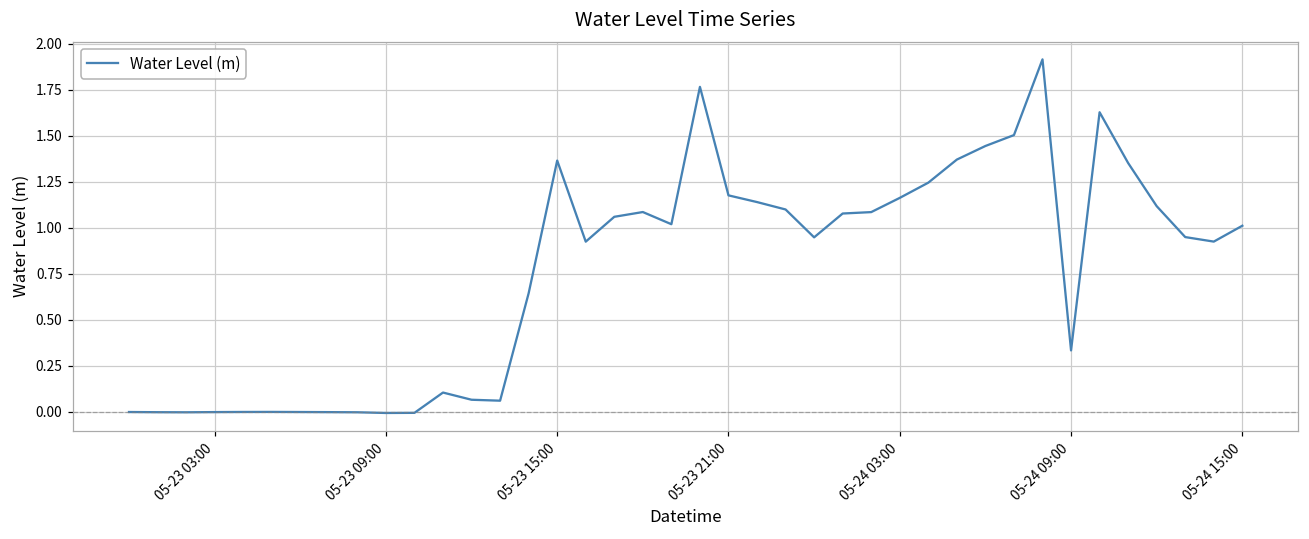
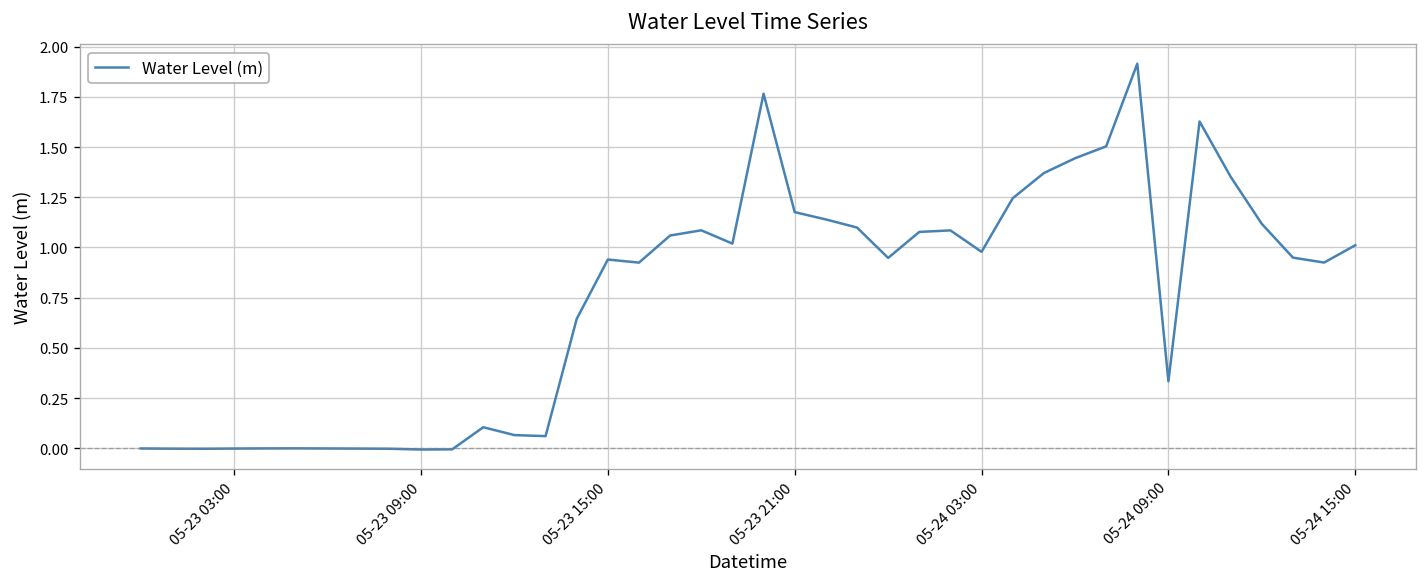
05-23 15:00: 1.36 -> 0.94
05-24 03:00: 1.16 -> 0.98
